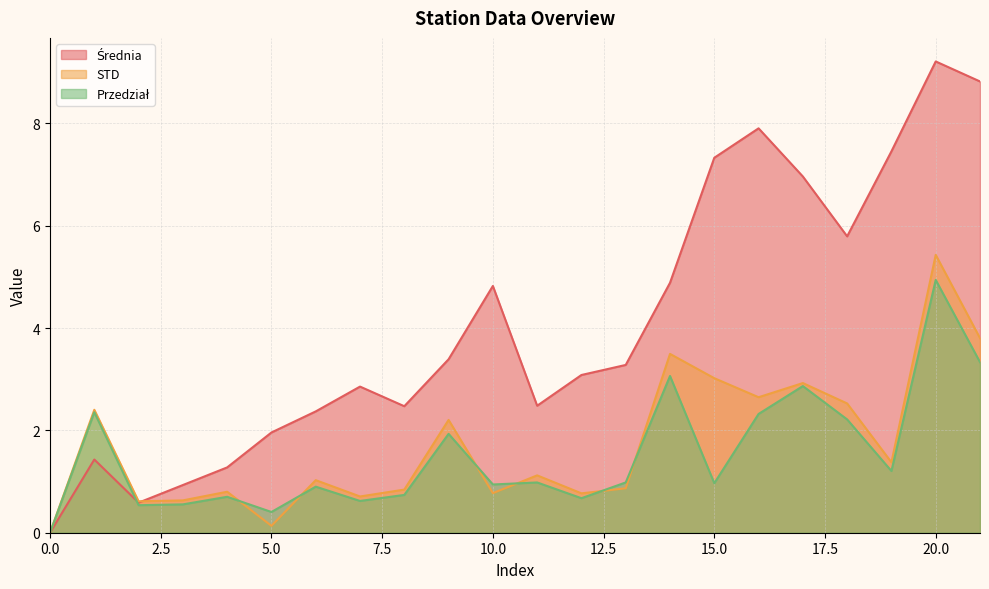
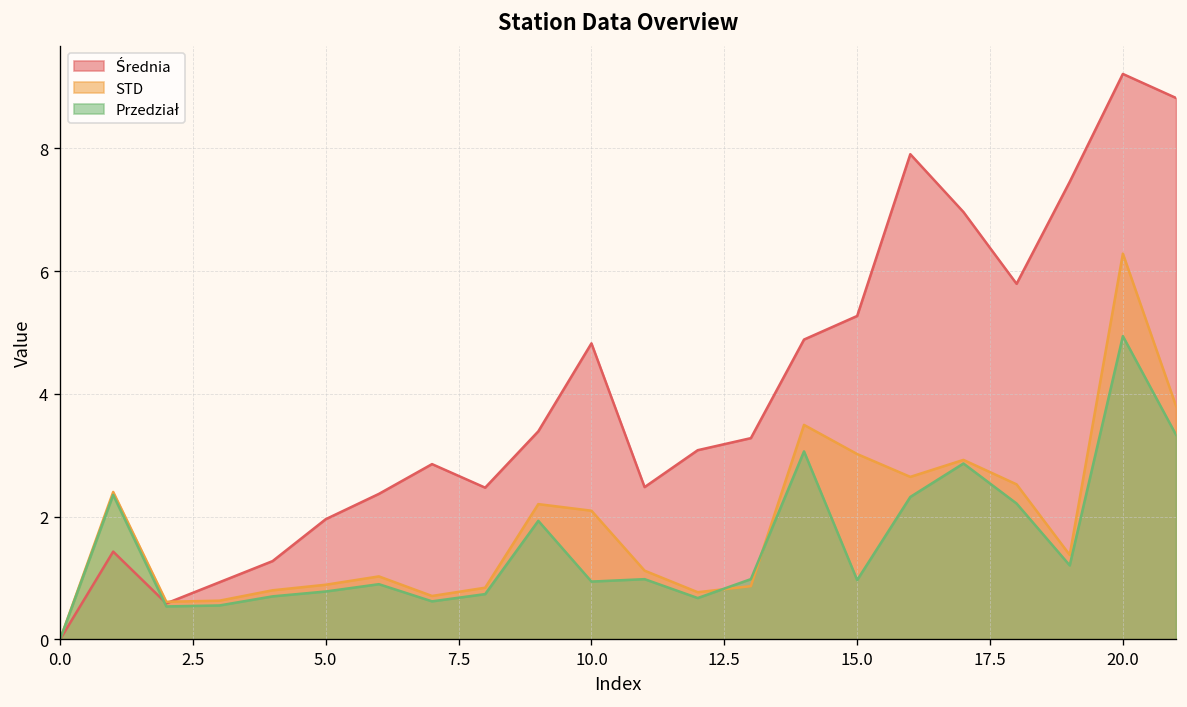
STD, 5.0: 0.1 -> 0.9
Przedział, 5.0: 0.4 -> 0.8
STD, 10.0: 0.8 -> 2.1
Średnia, 15.0: 7.3 -> 5.3
STD, 20.0: 5.4 -> 6.3
